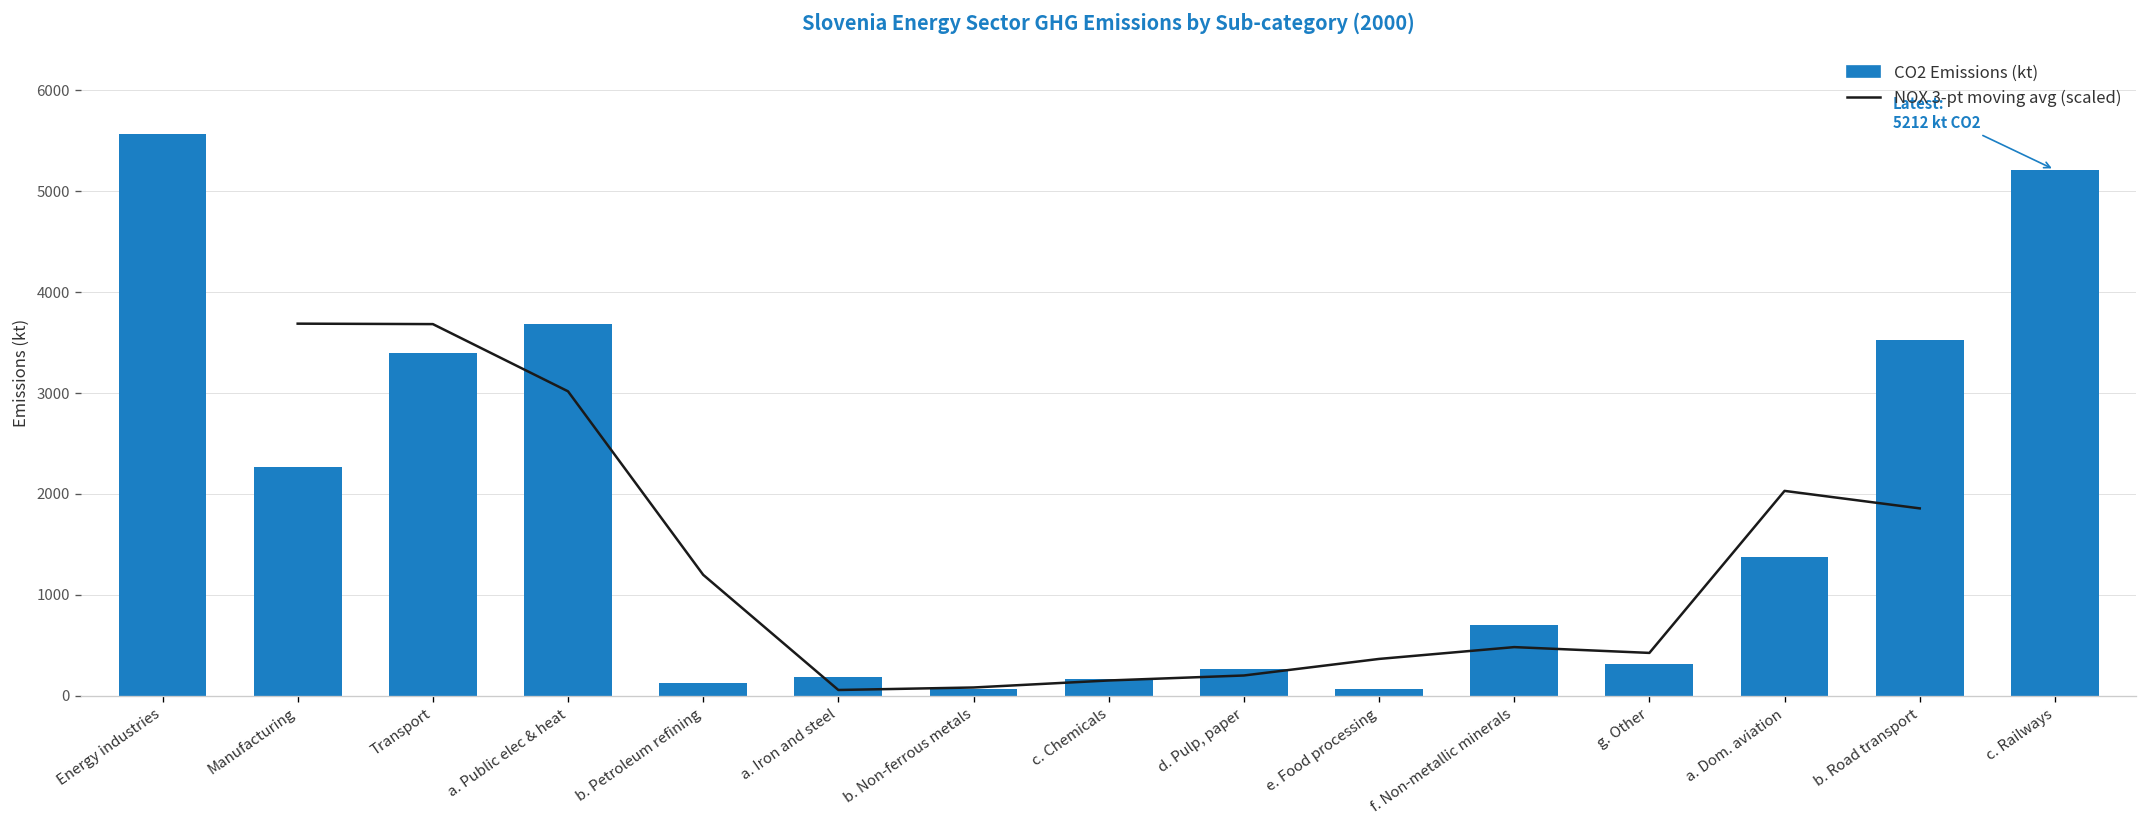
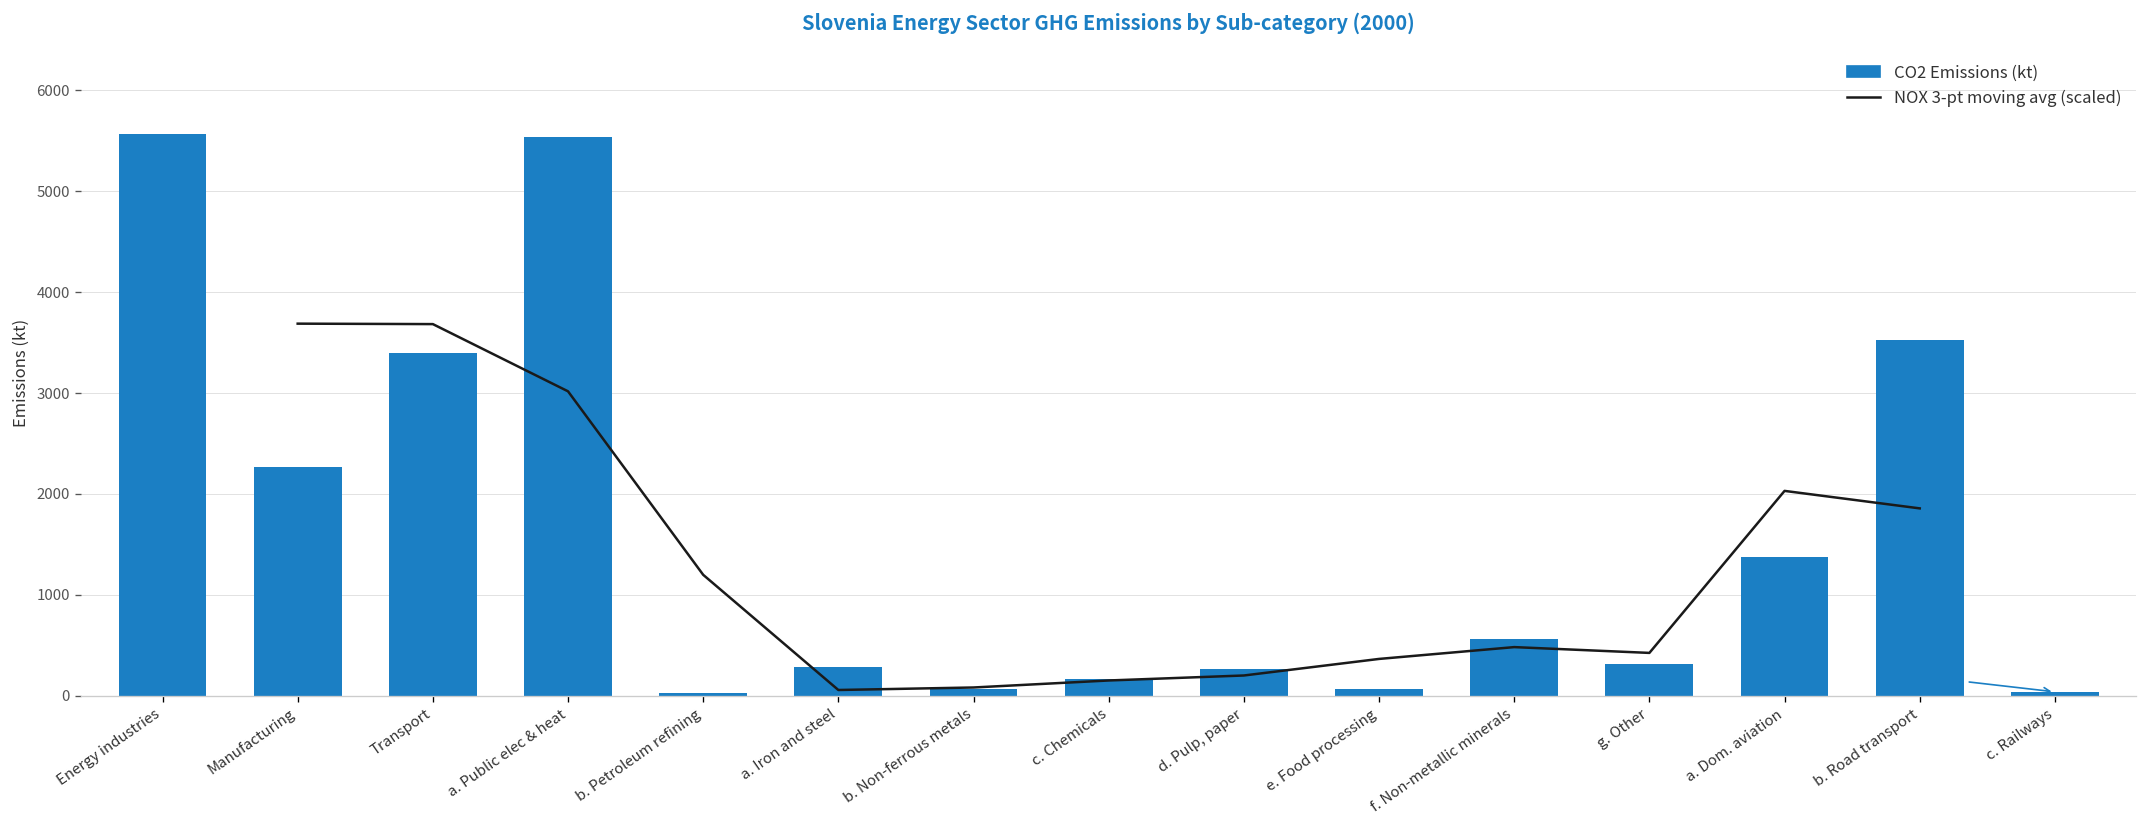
CO2 Emissions (kt), a. Public elec & heat: 3700 -> 5500
CO2 Emissions (kt), b. Petroleum refining: 100 -> 0
CO2 Emissions (kt), a. Iron and steel: 200 -> 300
CO2 Emissions (kt), f. Non-metallic minerals: 700 -> 600
CO2 Emissions (kt), c. Railways: 5212 -> 38
